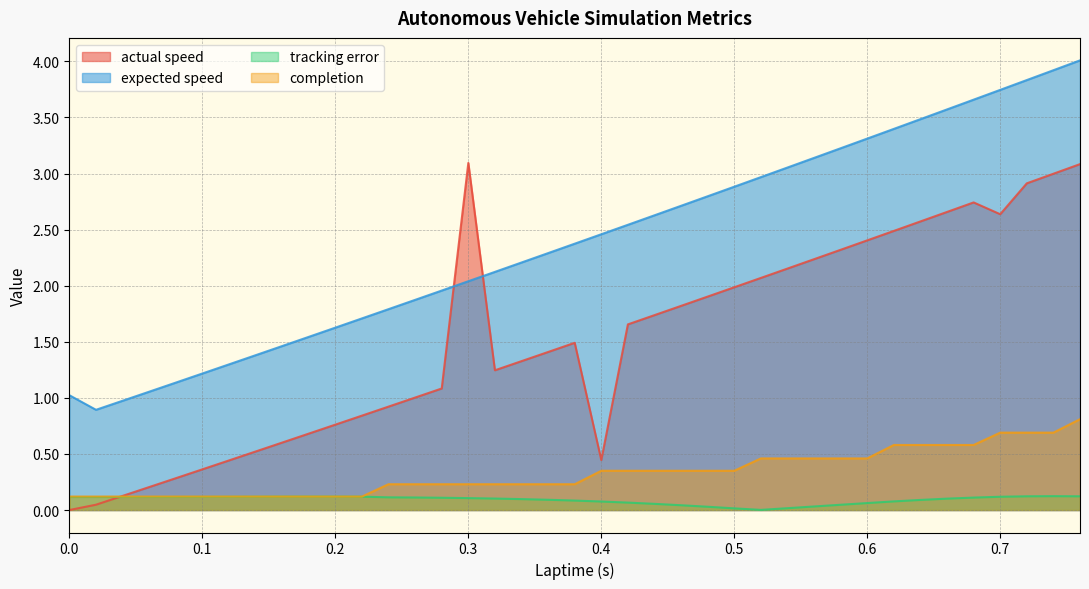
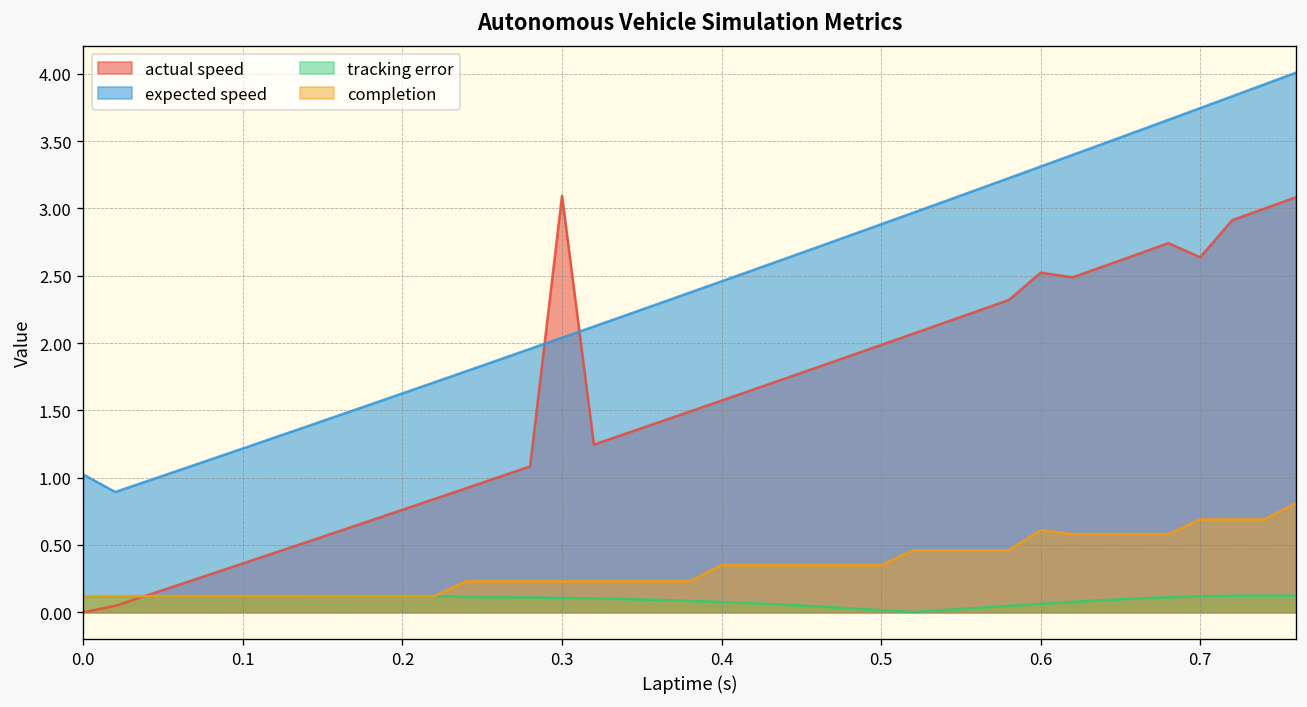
actual speed, 0.4: 0.45 -> 1.57
actual speed, 0.6: 2.40 -> 2.52
completion, 0.6: 0.46 -> 0.61
